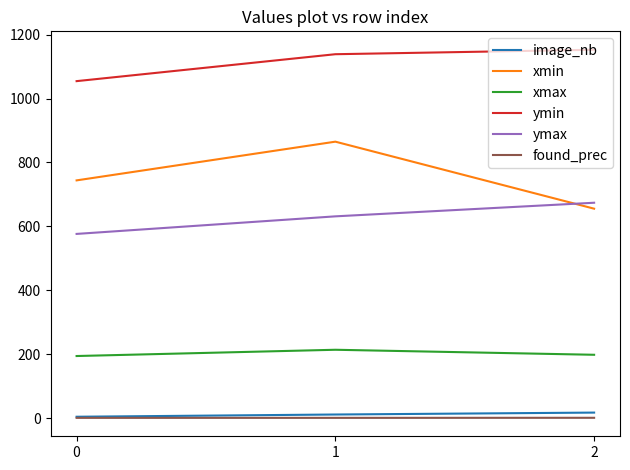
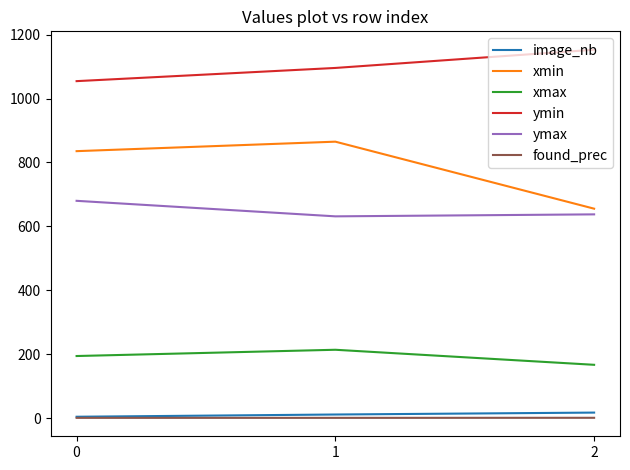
xmin, 0: 740 -> 840
ymax, 0: 580 -> 680
ymin, 1: 1140 -> 1100
xmax, 2: 200 -> 170
ymax, 2: 670 -> 640
